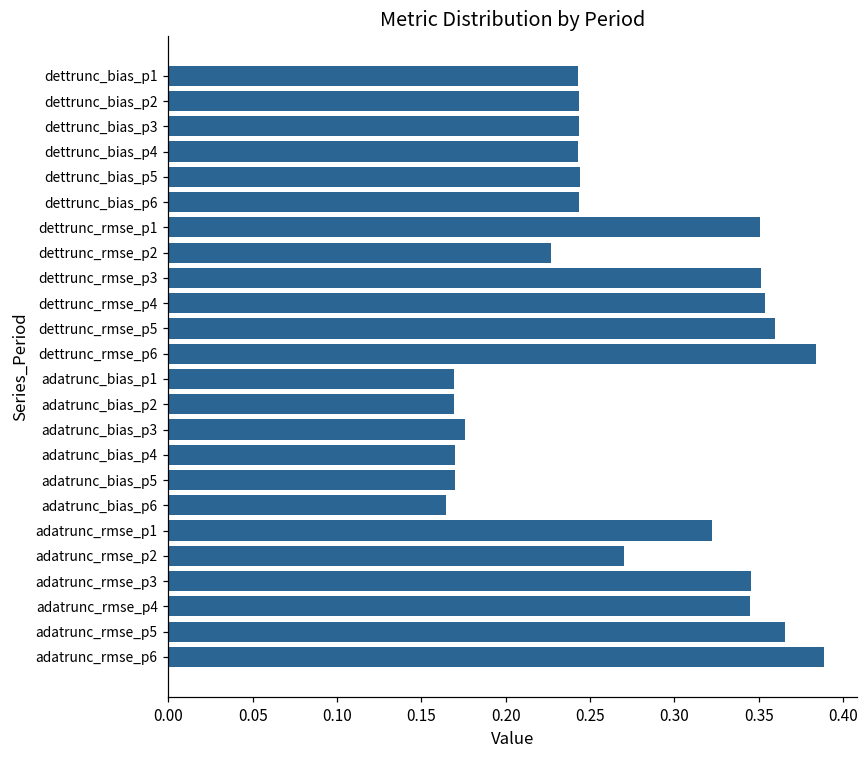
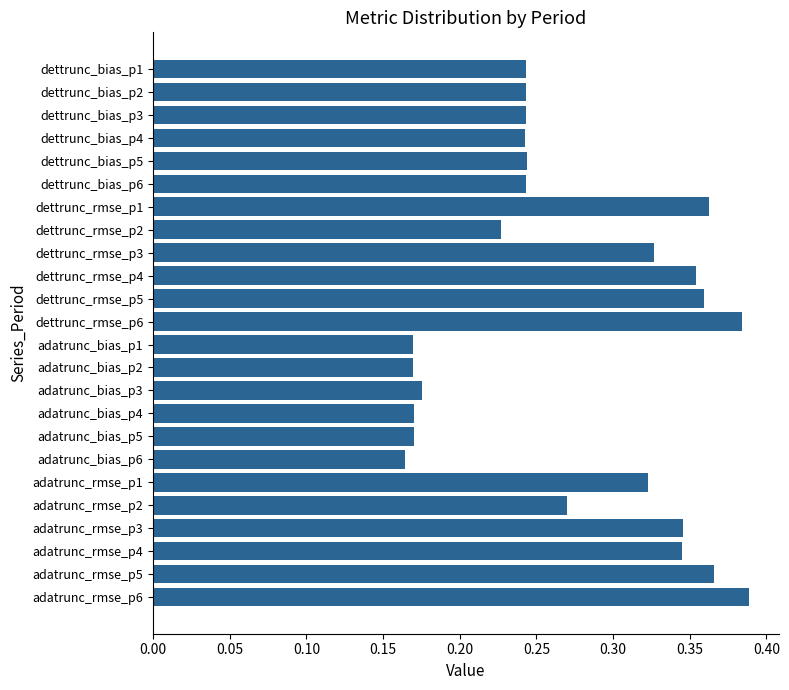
dettrunc_rmse_p1: 0.351 -> 0.362
dettrunc_rmse_p3: 0.351 -> 0.327
